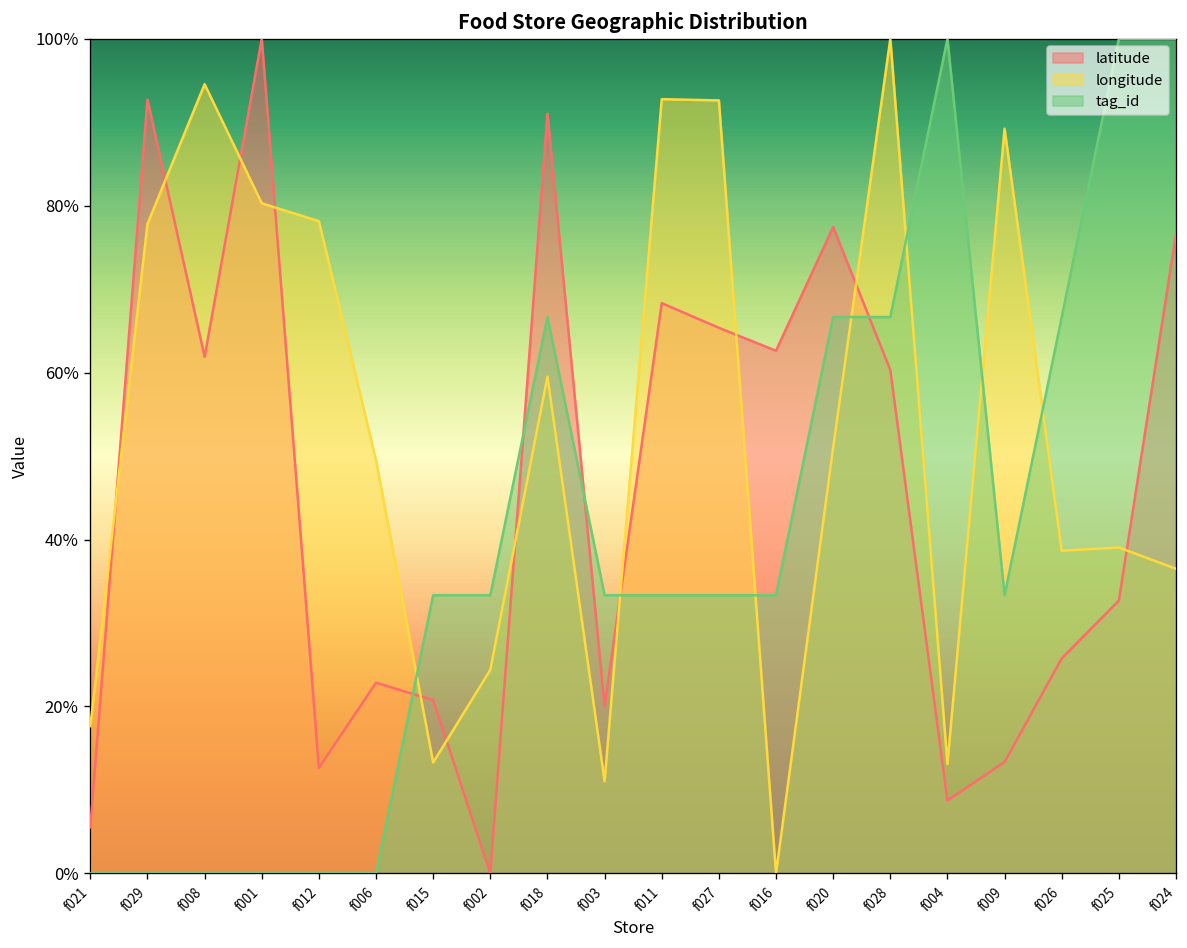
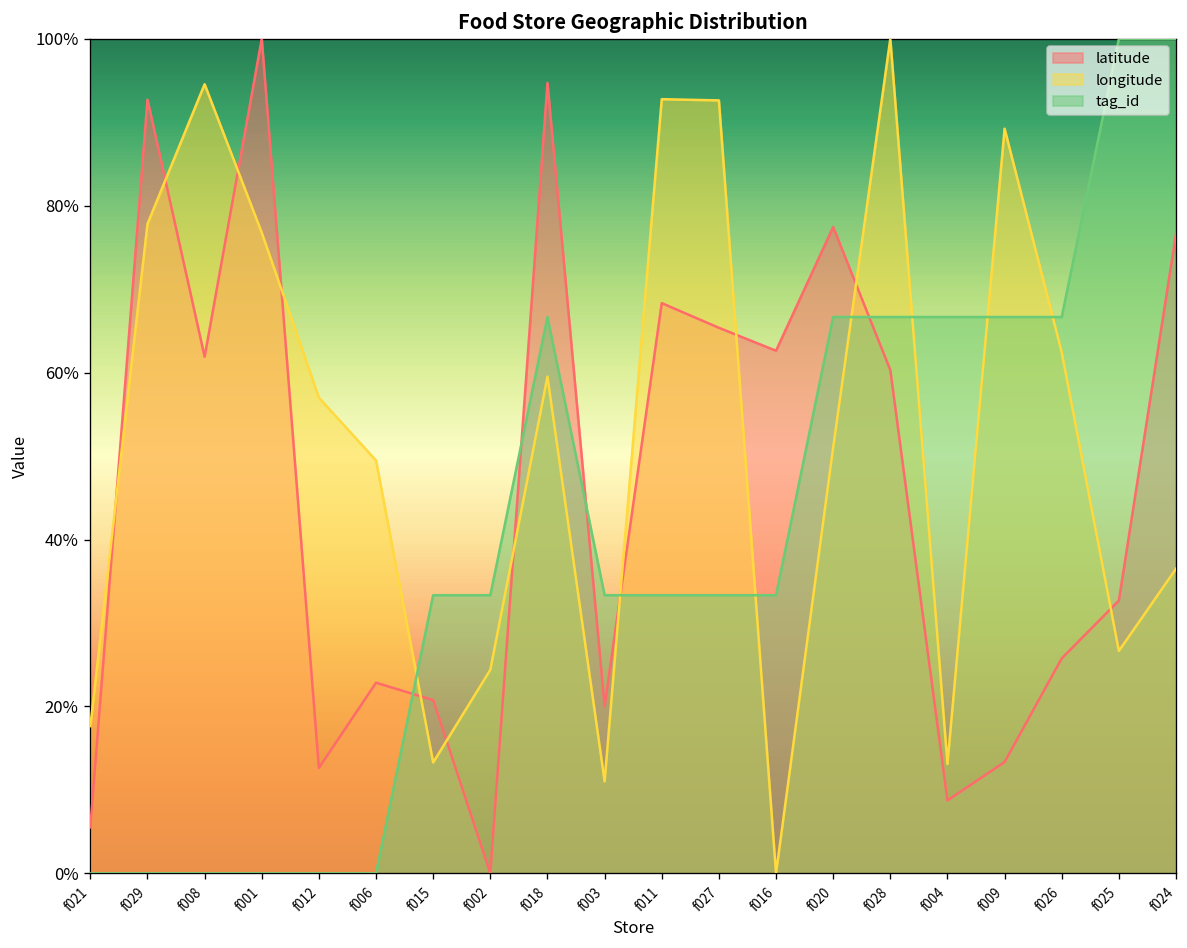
longitude, f001: 80% -> 77%
longitude, f012: 78% -> 57%
latitude, f018: 91% -> 95%
tag_id, f004: 100% -> 67%
tag_id, f009: 33% -> 67%
longitude, f026: 39% -> 62%
longitude, f025: 39% -> 27%
